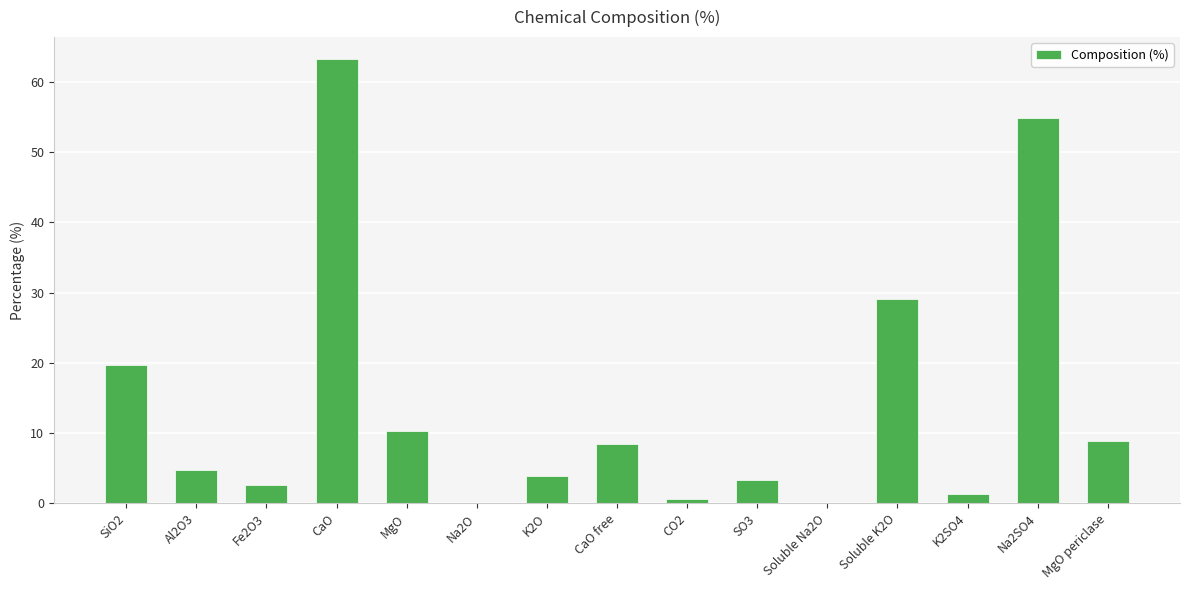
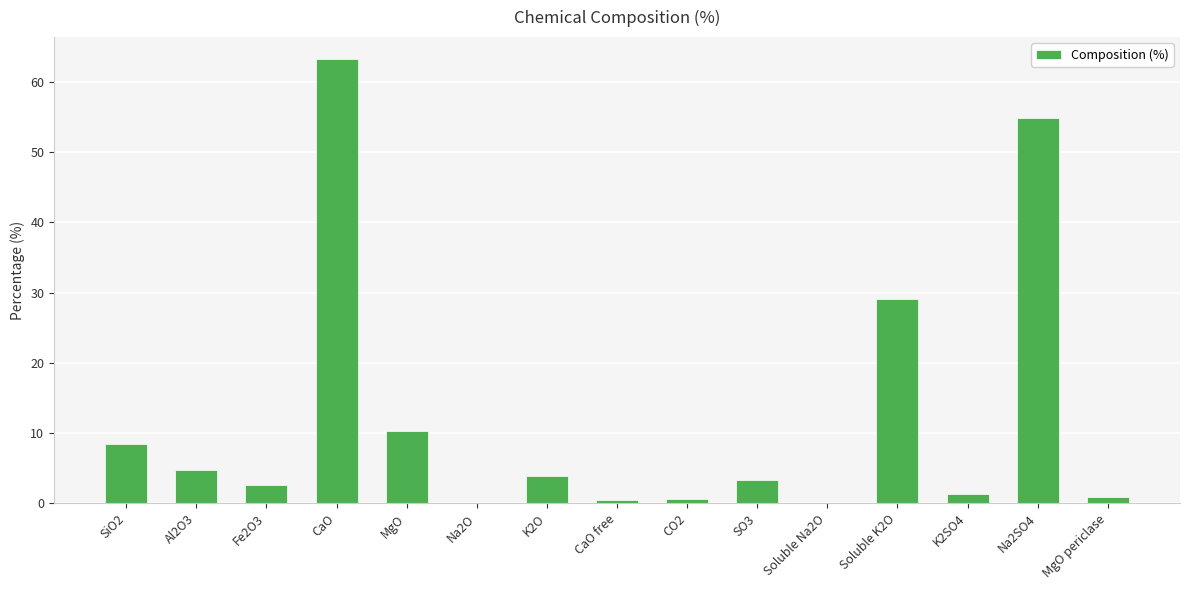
SiO2: 20 -> 9
CaO free: 8 -> 0
MgO periclase: 9 -> 1
